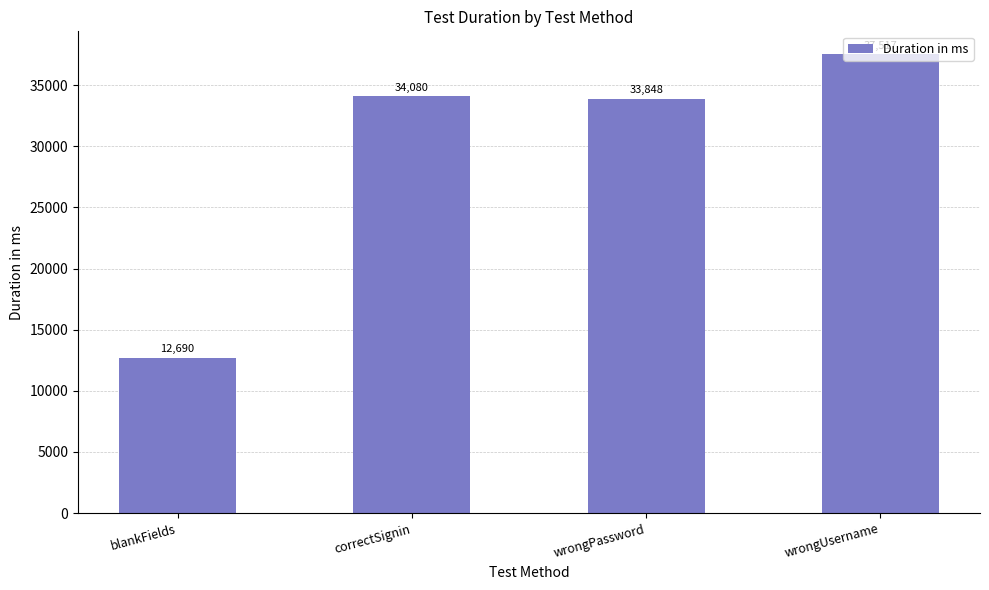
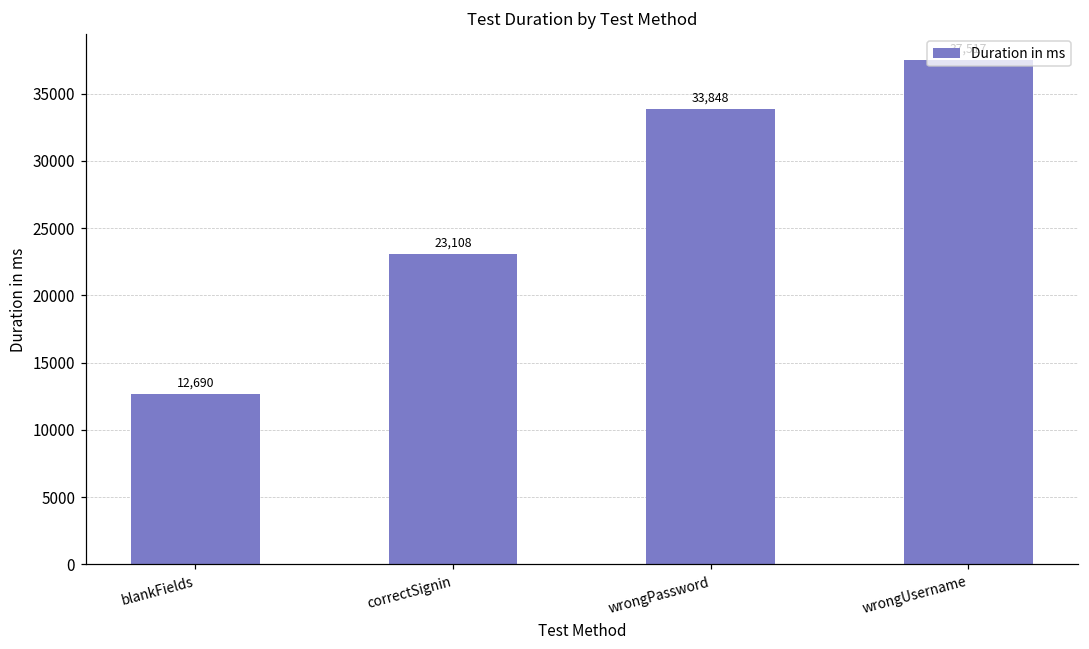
correctSignin: 34,080 -> 23,108
